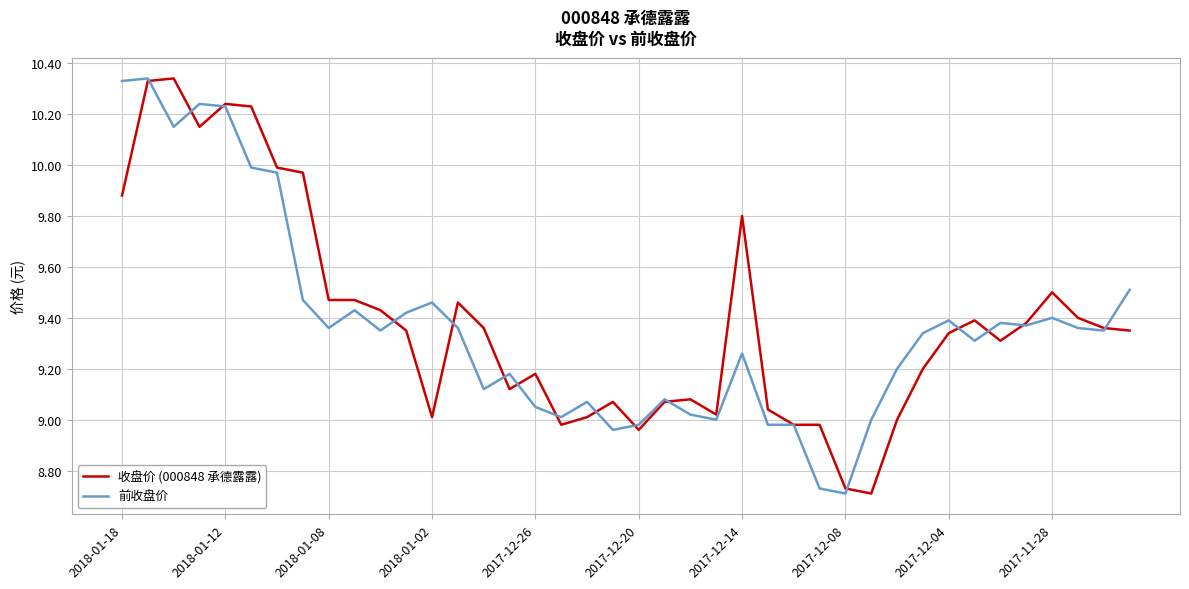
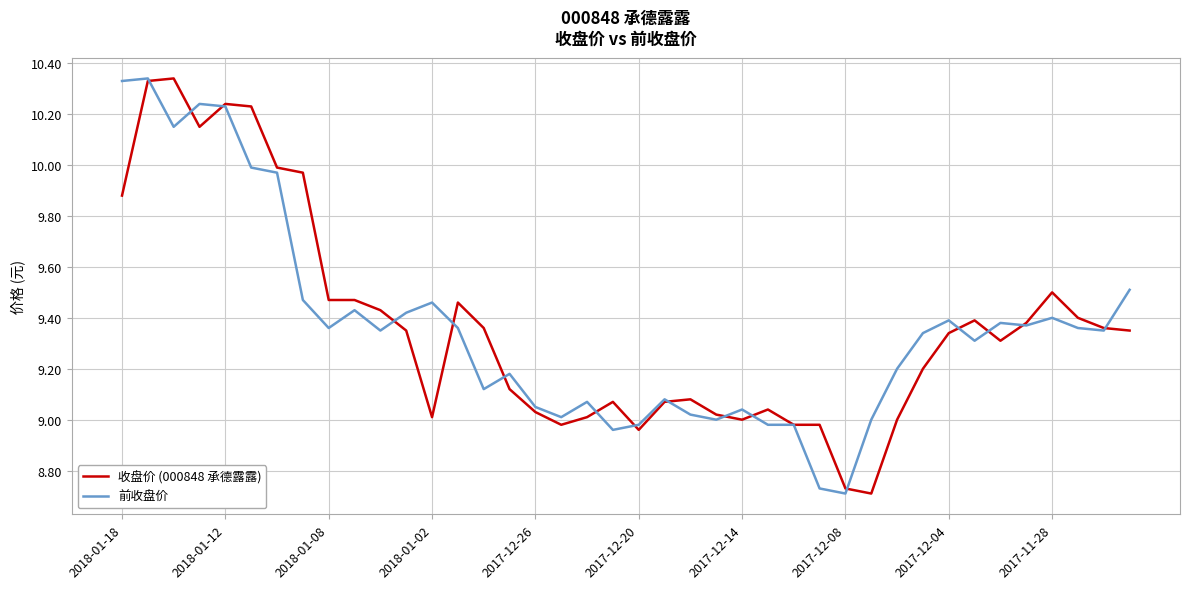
收盘价 (000848 承德露露), 2017-12-26: 9.18 -> 9.03
收盘价 (000848 承德露露), 2017-12-14: 9.8 -> 9.0
前收盘价, 2017-12-14: 9.26 -> 9.04
